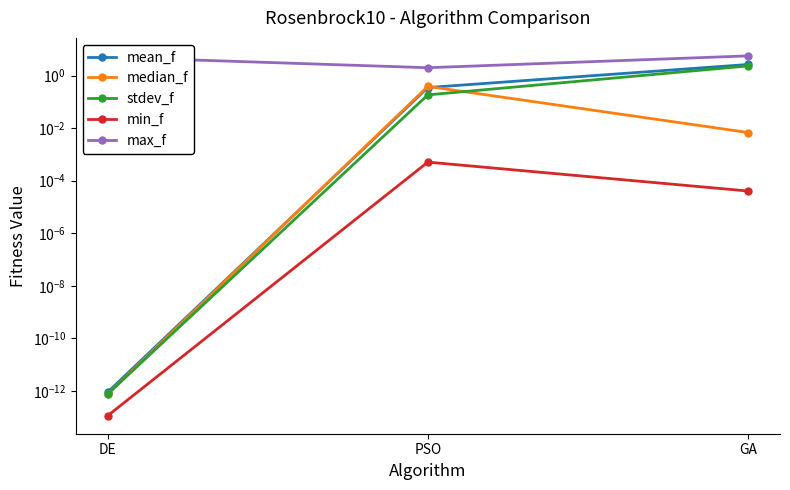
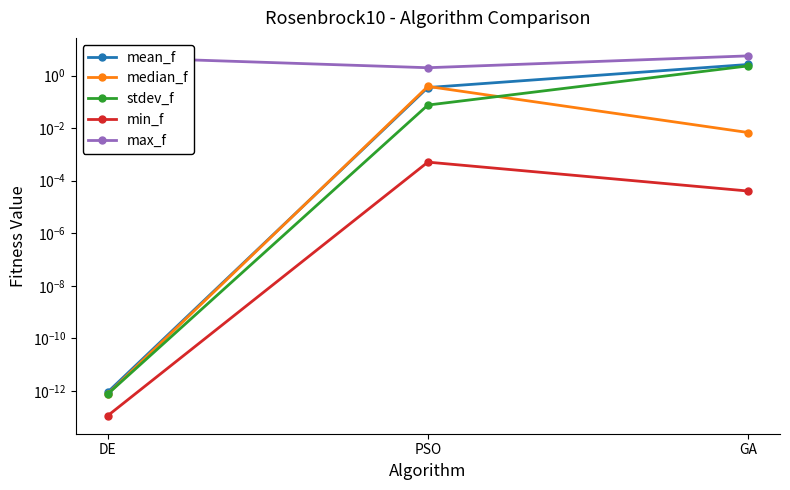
stdev_f, PSO: 0.2 -> 0.08
